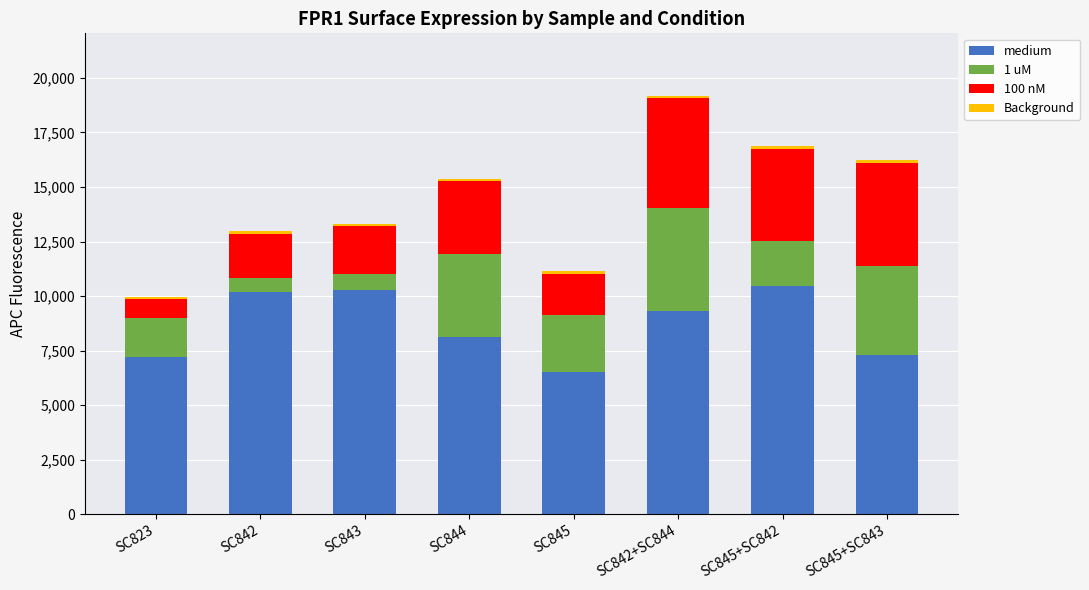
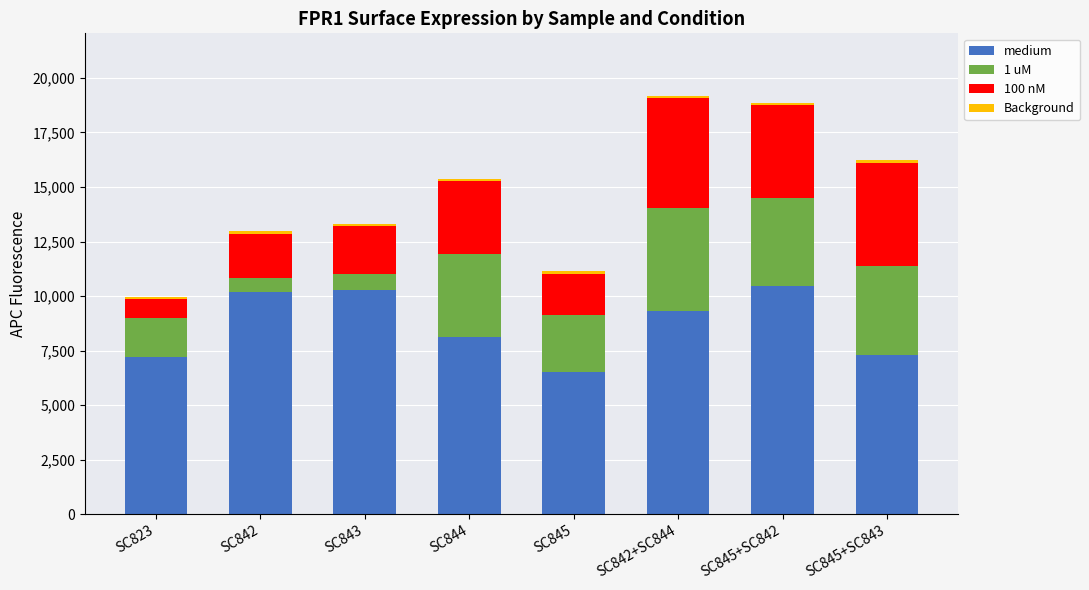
1 uM, SC845+SC842: 2,100 -> 4,100
